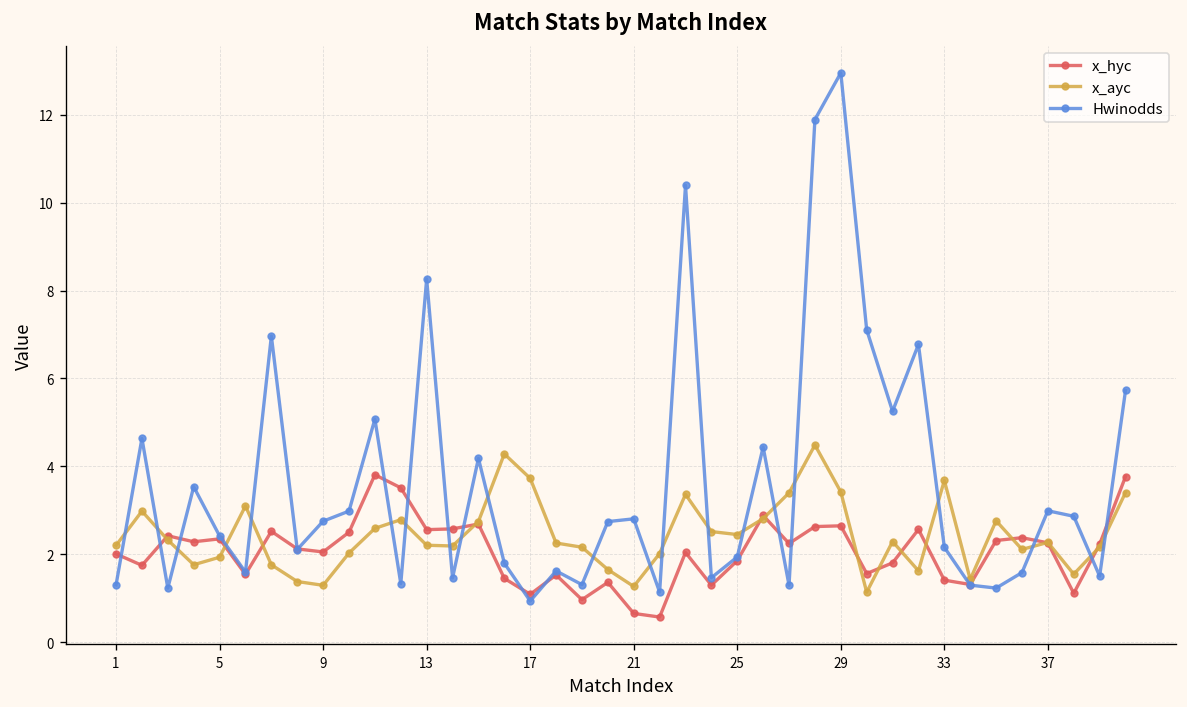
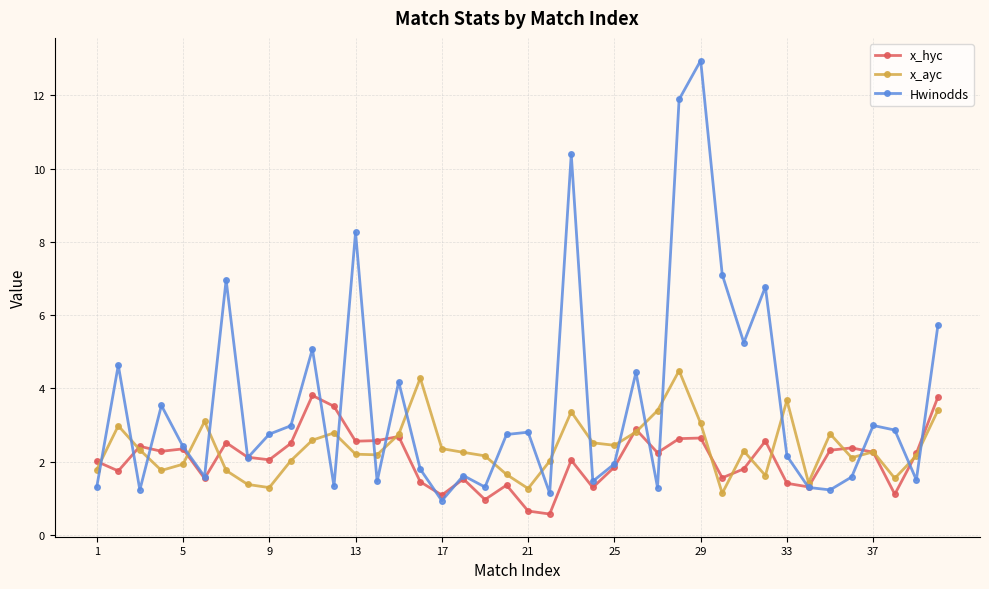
x_ayc, 1: 2.2 -> 1.8
x_ayc, 17: 3.7 -> 2.4
x_ayc, 29: 3.4 -> 3.0
